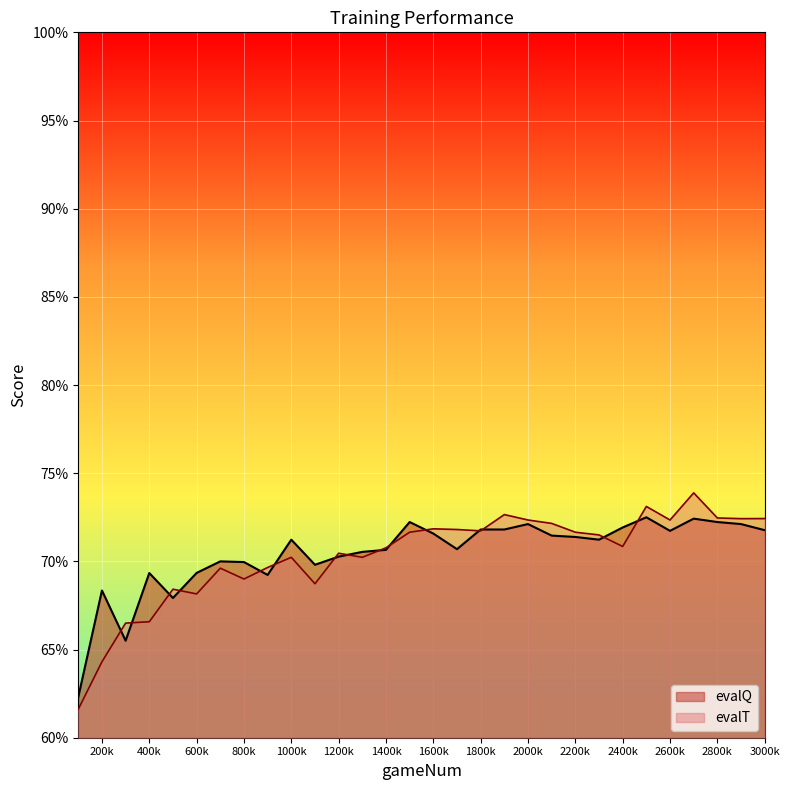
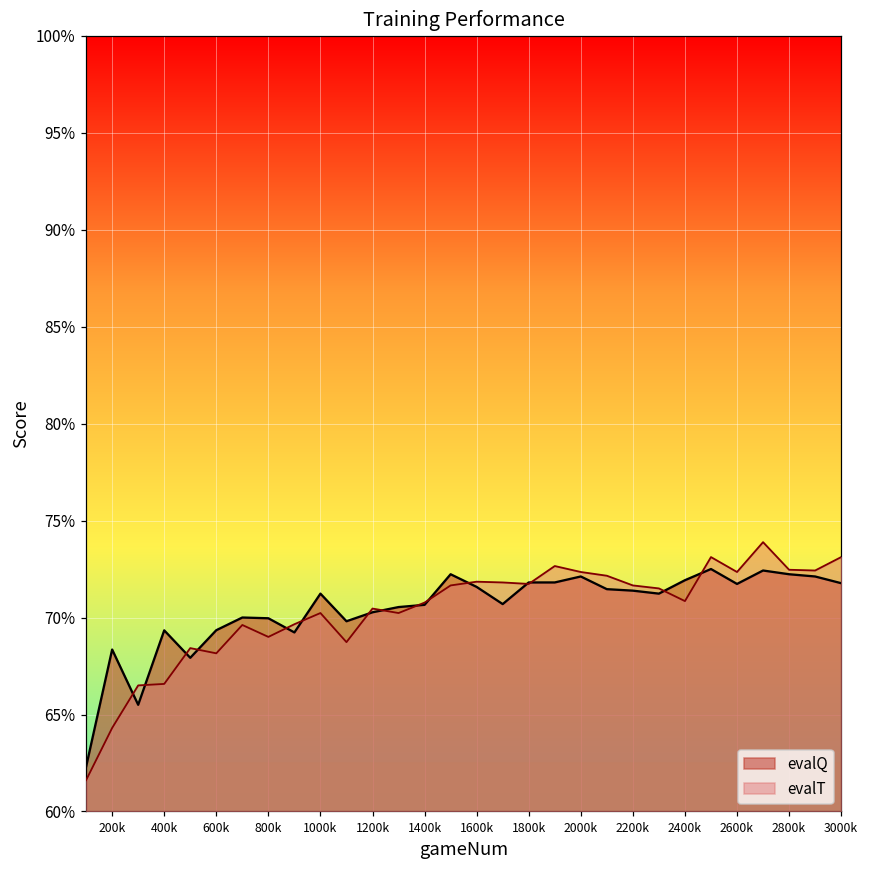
evalT, 3000k: 72.4% -> 73.1%
